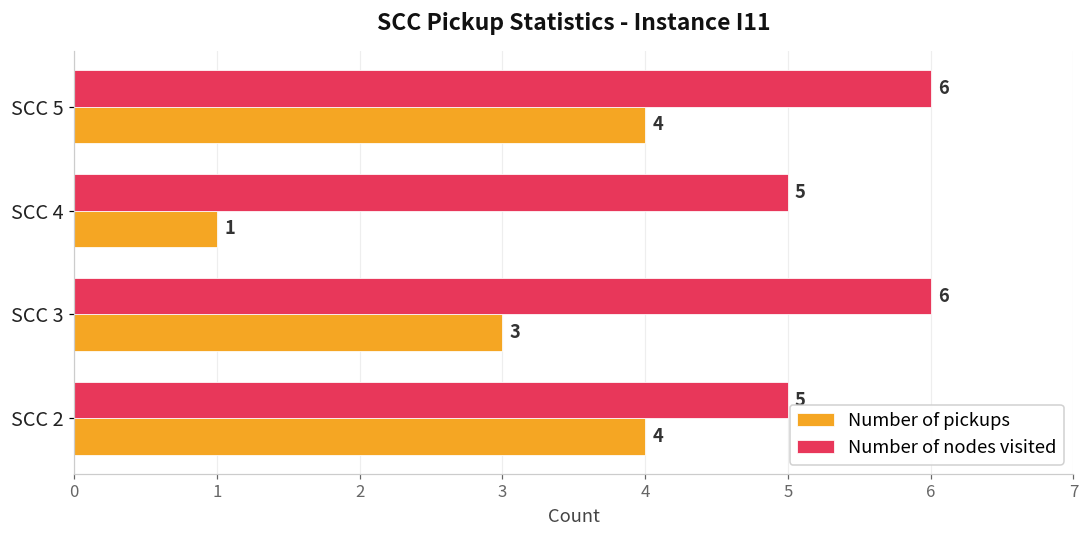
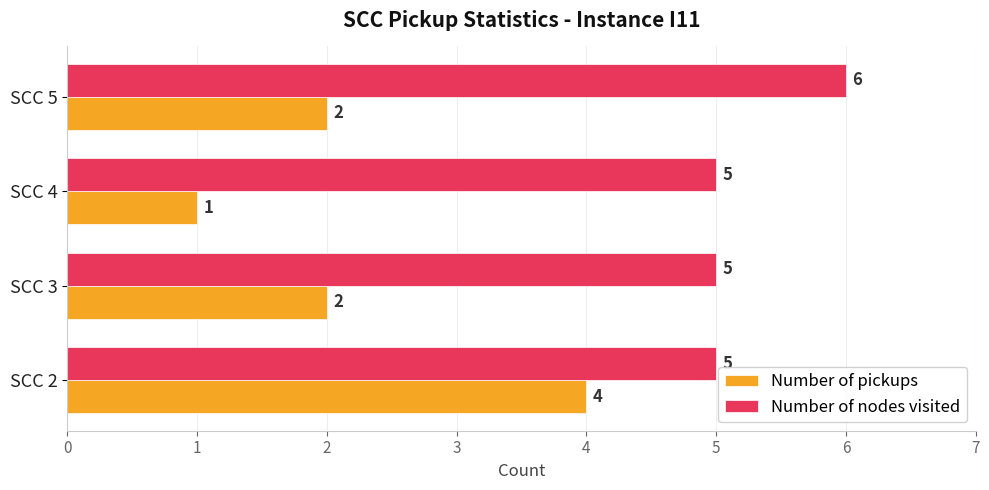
Number of pickups, SCC 5: 4 -> 2
Number of nodes visited, SCC 3: 6 -> 5
Number of pickups, SCC 3: 3 -> 2
